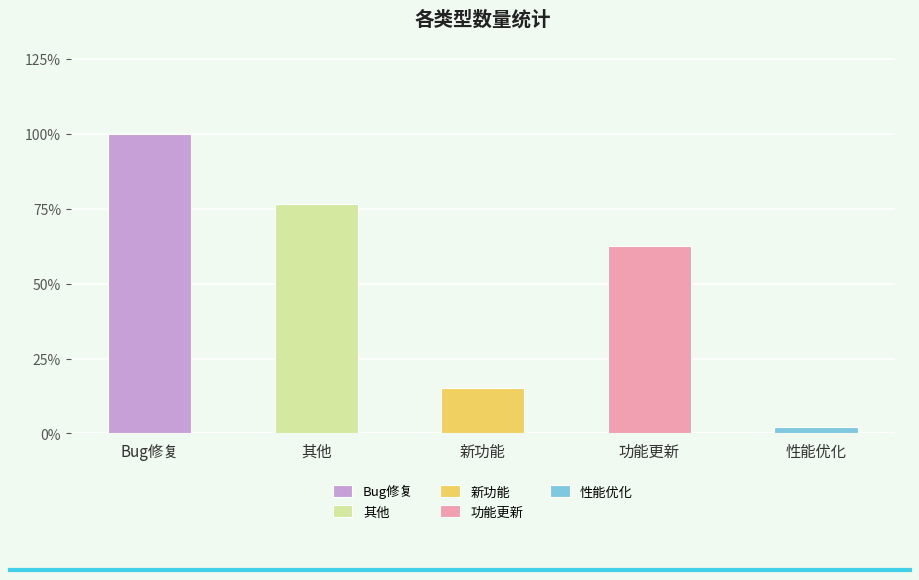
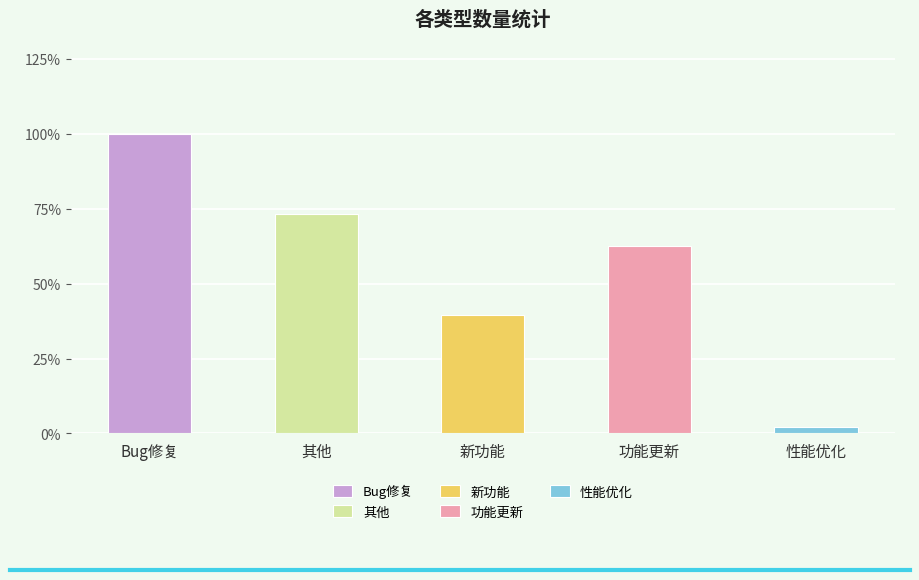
其他: 77% -> 73%
新功能: 15% -> 39%
